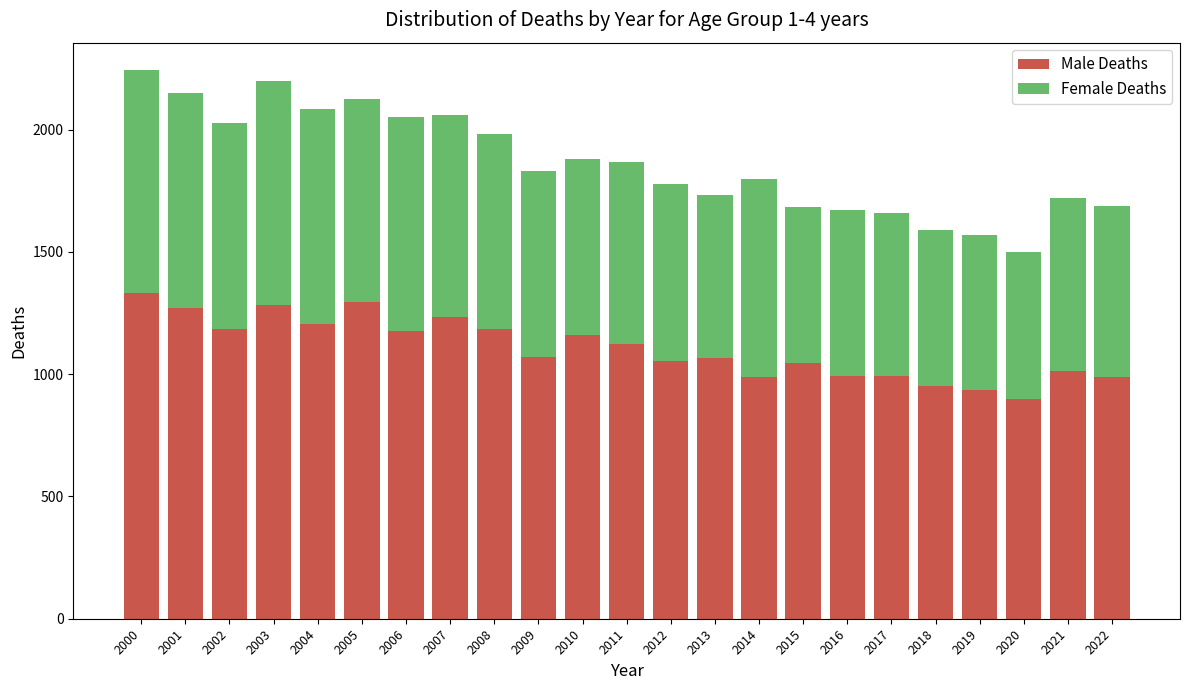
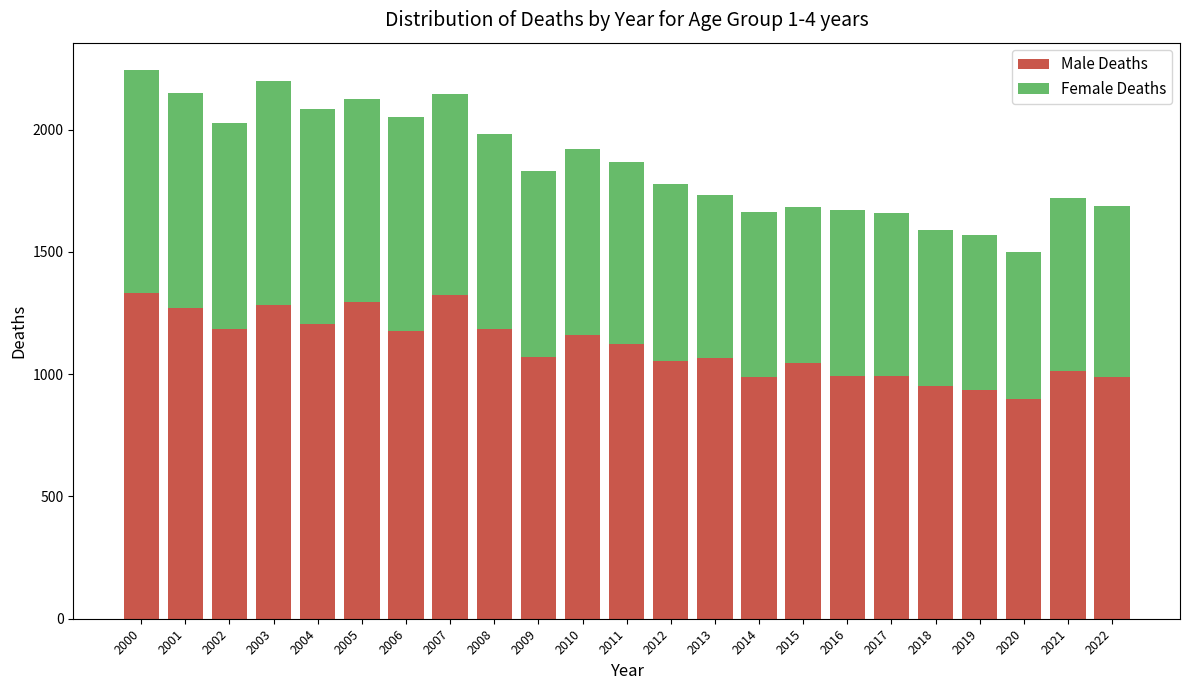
Male Deaths, 2007: 1240 -> 1320
Female Deaths, 2010: 720 -> 760
Female Deaths, 2014: 810 -> 670
